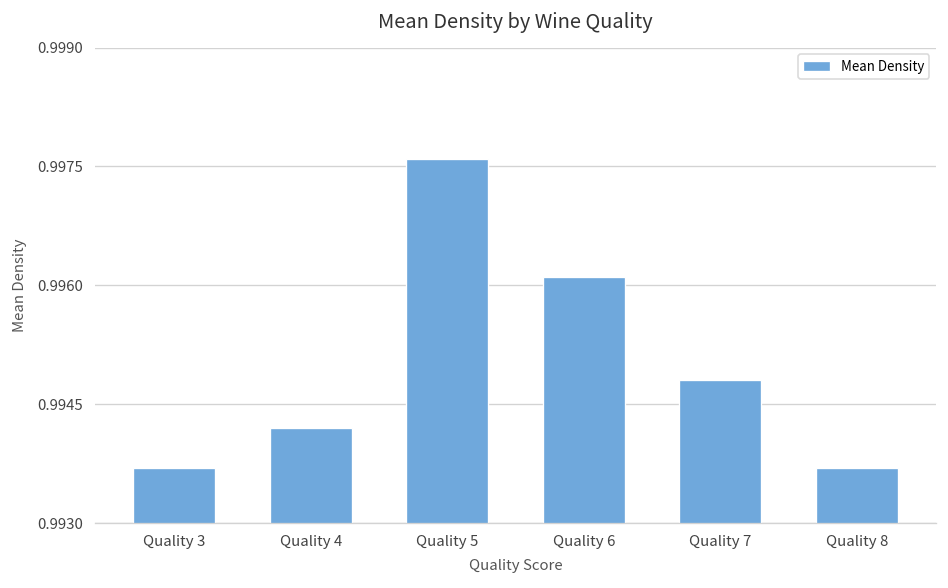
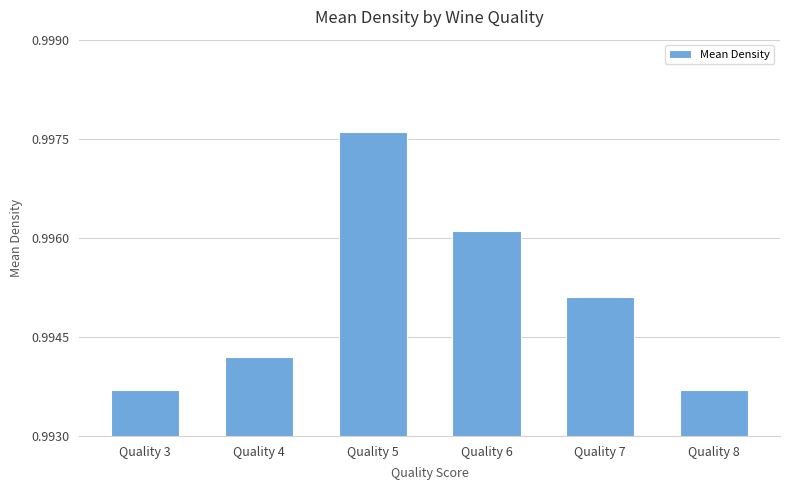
Quality 7: 0.9948 -> 0.9951
